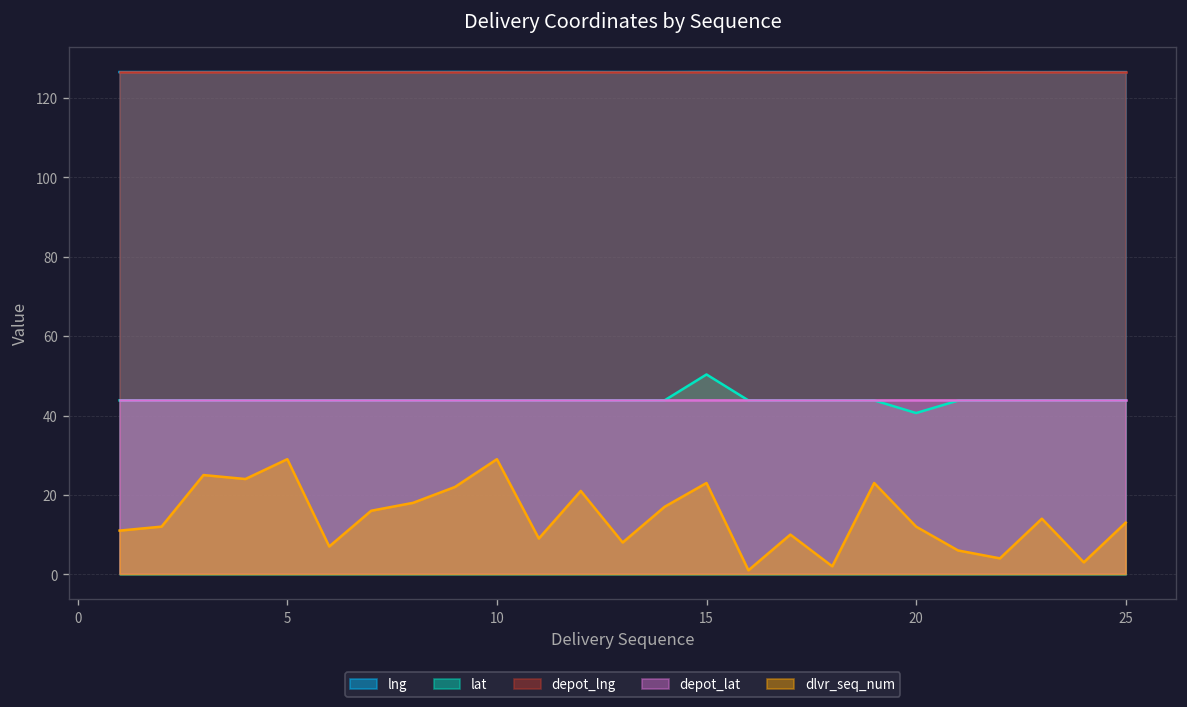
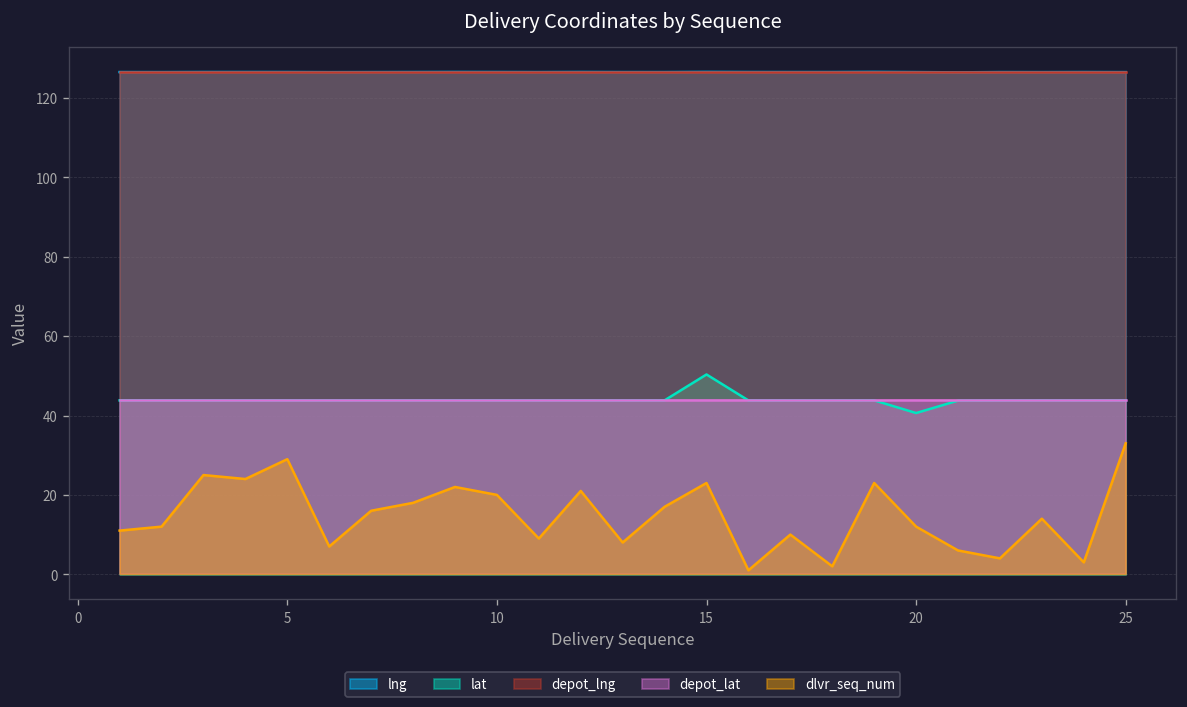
dlvr_seq_num, 10: 29 -> 20
dlvr_seq_num, 25: 13 -> 33
